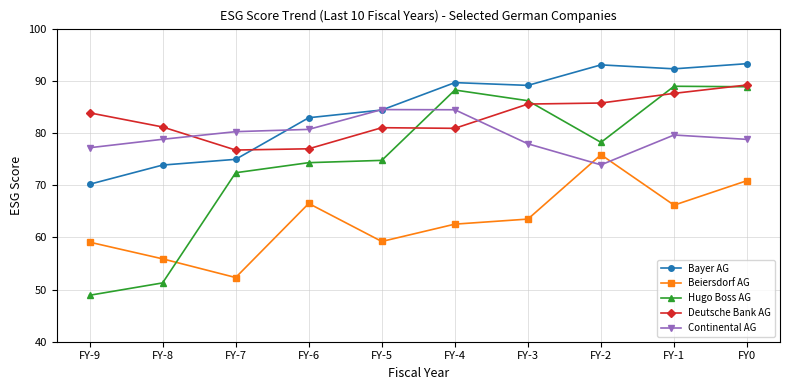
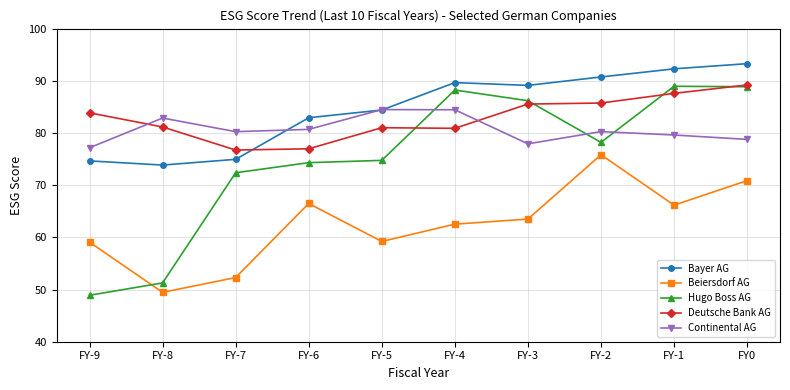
Bayer AG, FY-9: 70 -> 75
Beiersdorf AG, FY-8: 56 -> 49
Continental AG, FY-8: 79 -> 83
Bayer AG, FY-2: 93 -> 91
Continental AG, FY-2: 74 -> 80
